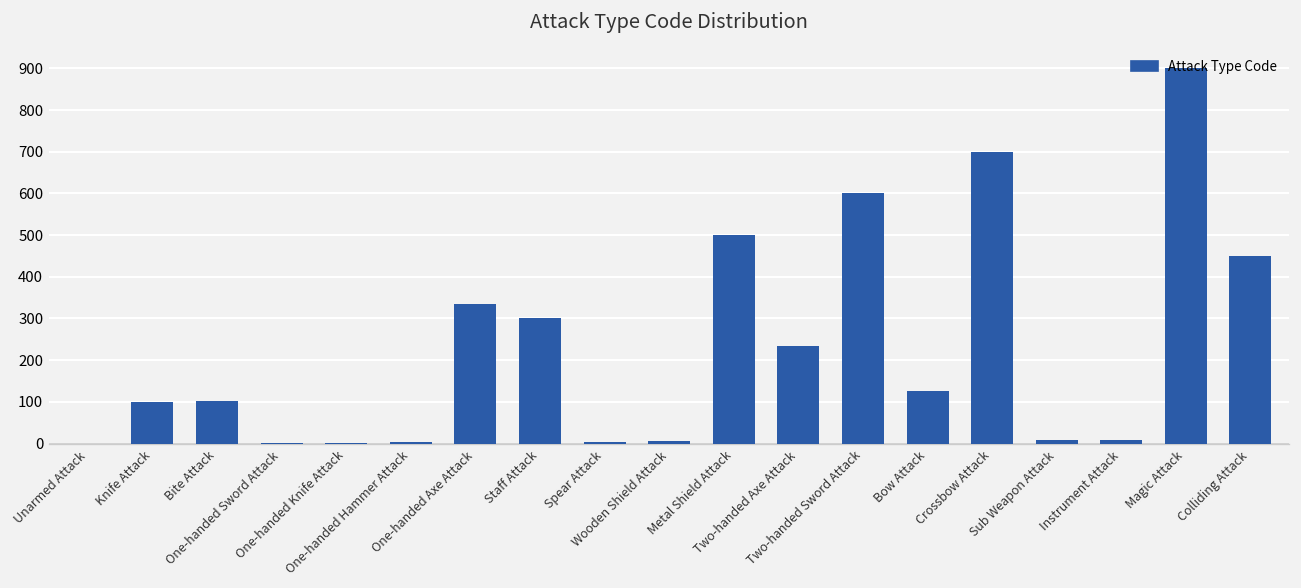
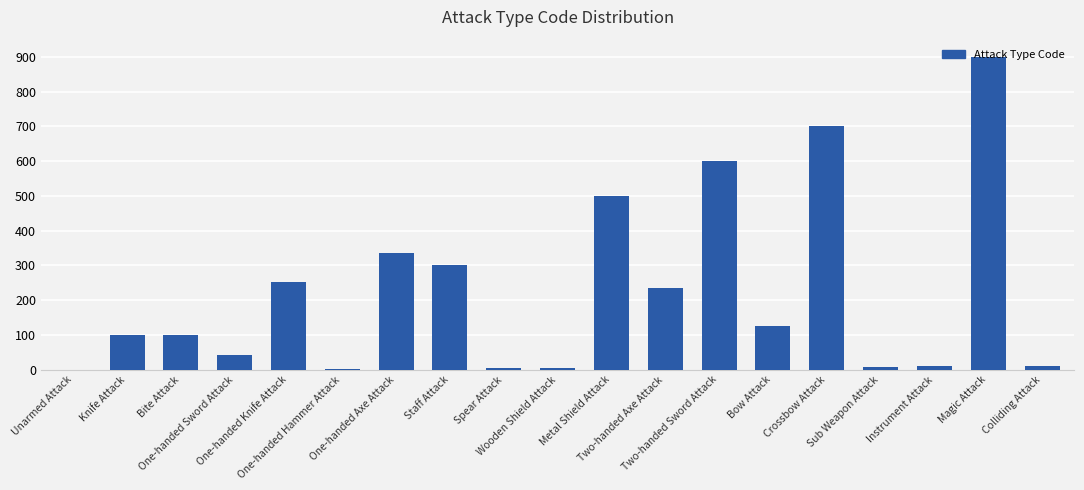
One-handed Sword Attack: 0 -> 40
One-handed Knife Attack: 0 -> 250
Colliding Attack: 450 -> 10
